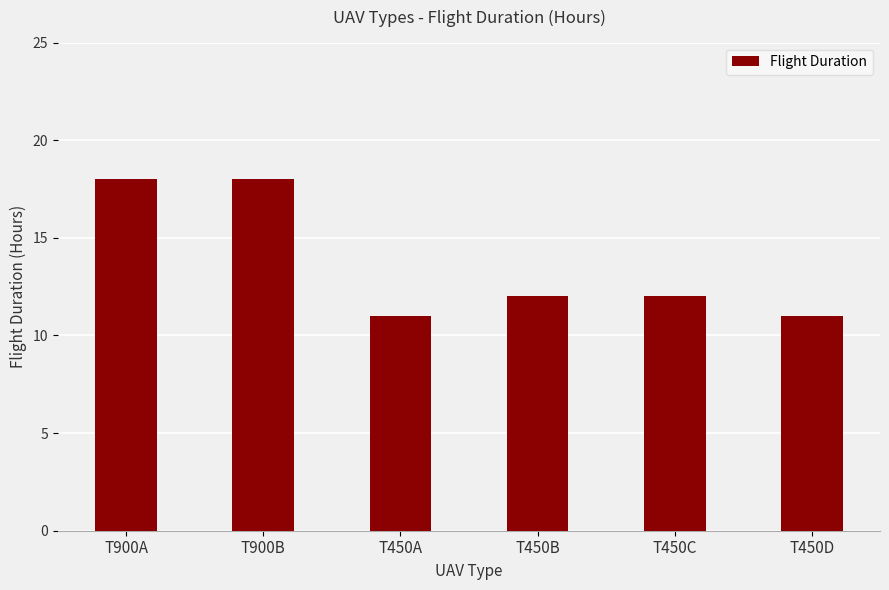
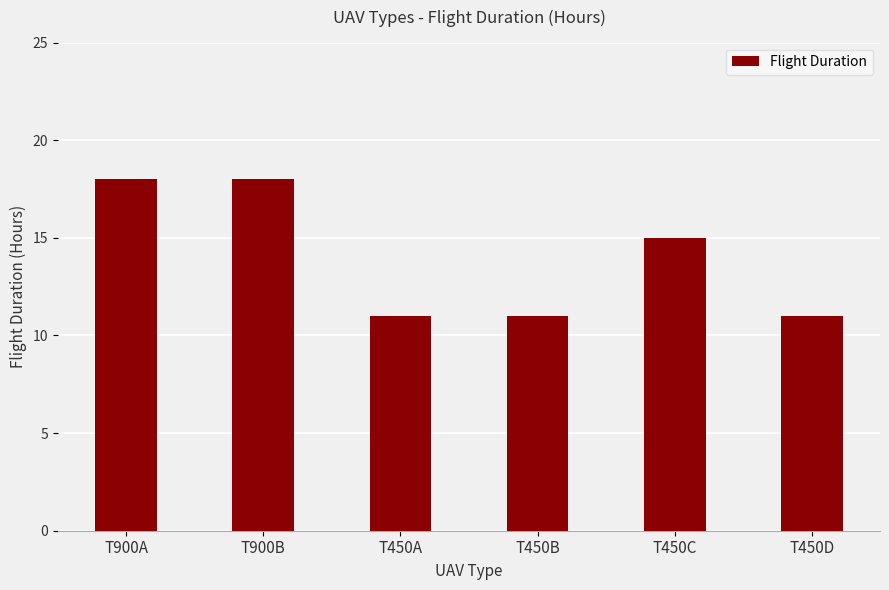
T450B: 12 -> 11
T450C: 12 -> 15
